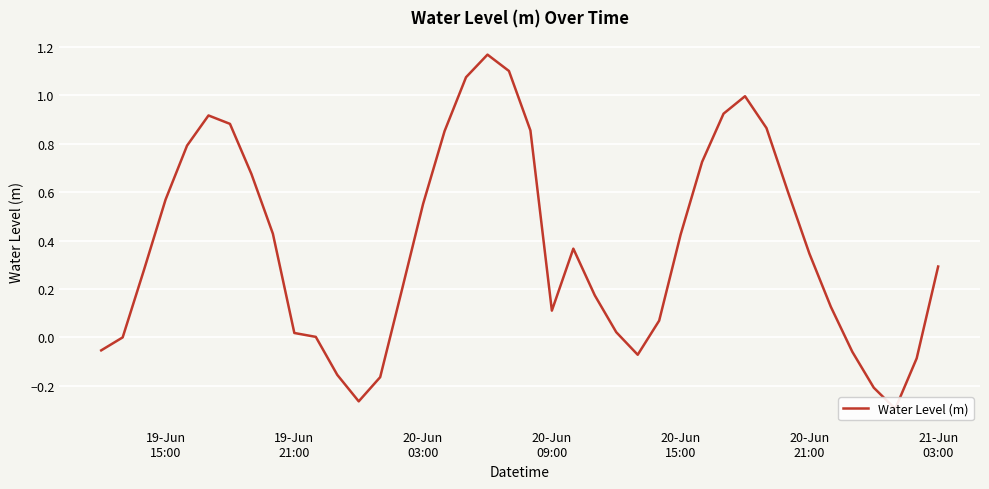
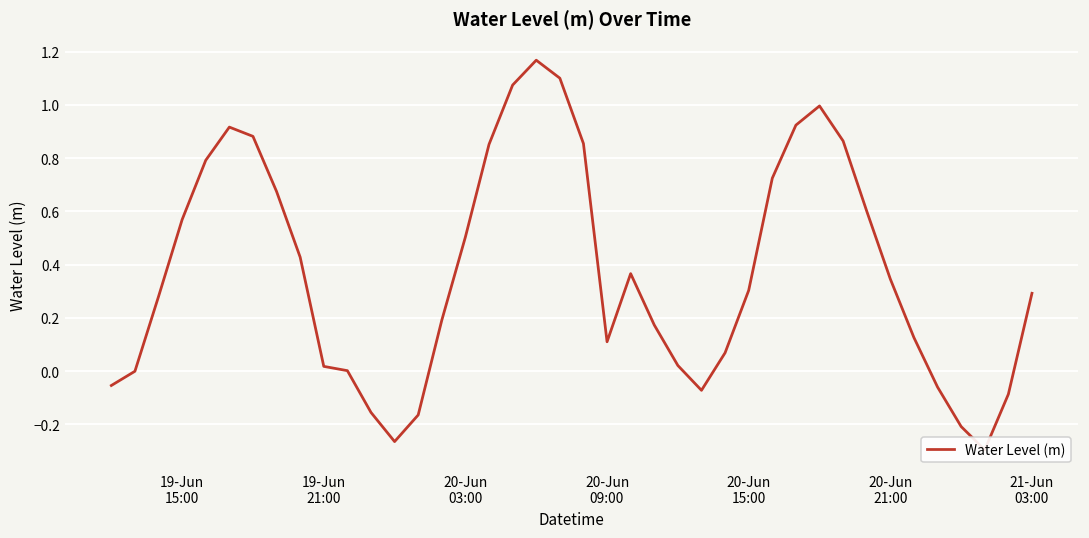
20-Jun 03:00: 0.55 -> 0.50
20-Jun 15:00: 0.42 -> 0.30
